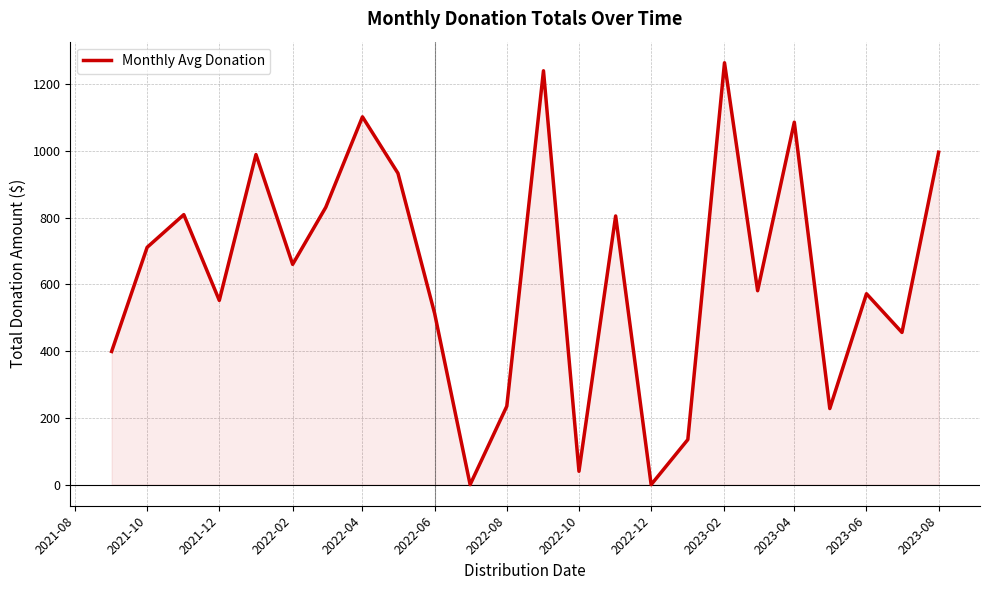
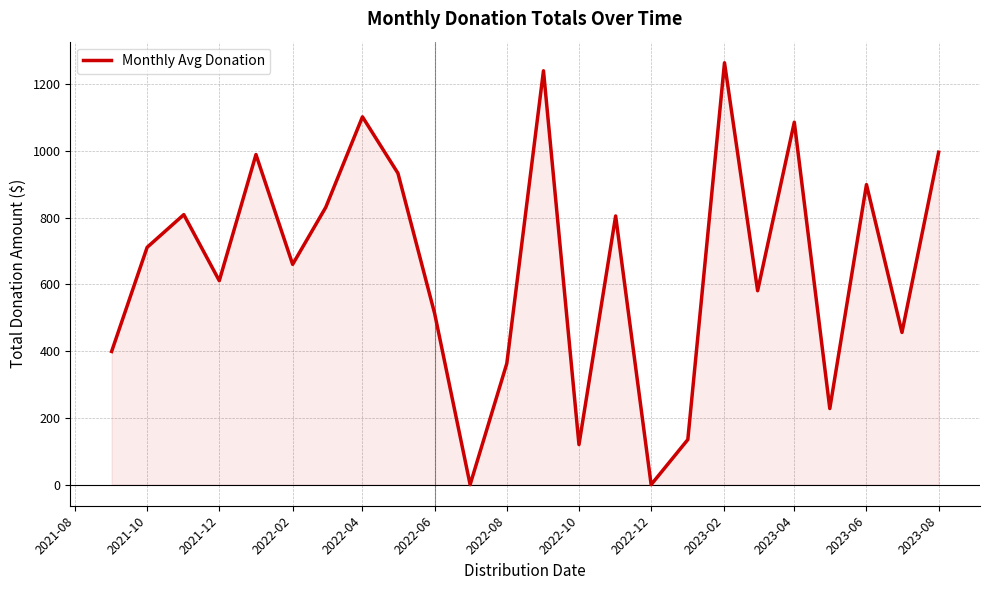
2021-12: 550 -> 610
2022-08: 240 -> 360
2022-10: 40 -> 120
2023-06: 570 -> 900
